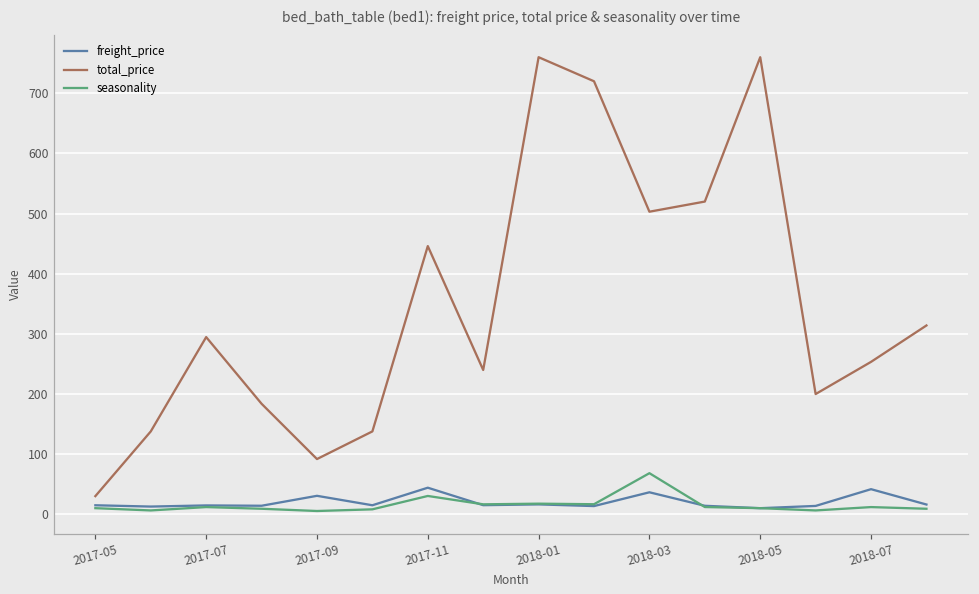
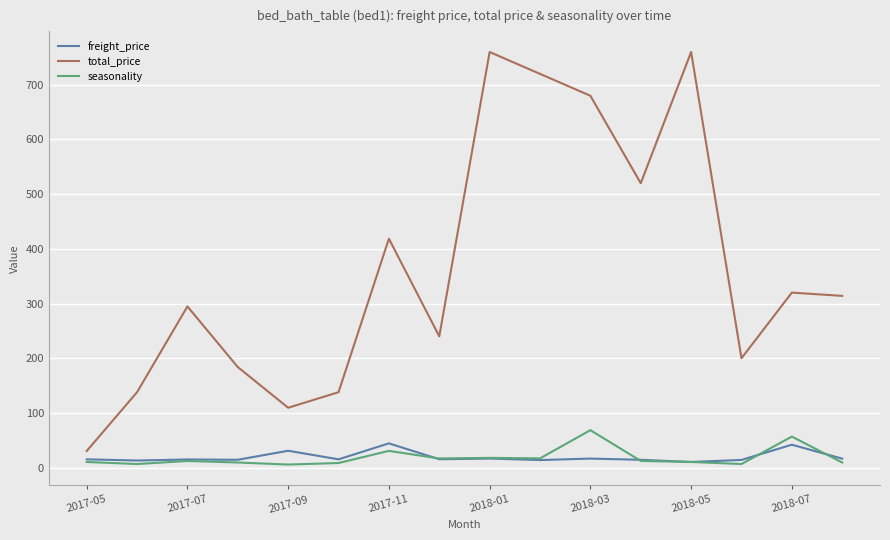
total_price, 2017-09: 90 -> 110
total_price, 2017-11: 450 -> 420
freight_price, 2018-03: 40 -> 20
total_price, 2018-03: 500 -> 680
total_price, 2018-07: 250 -> 320
seasonality, 2018-07: 10 -> 60
